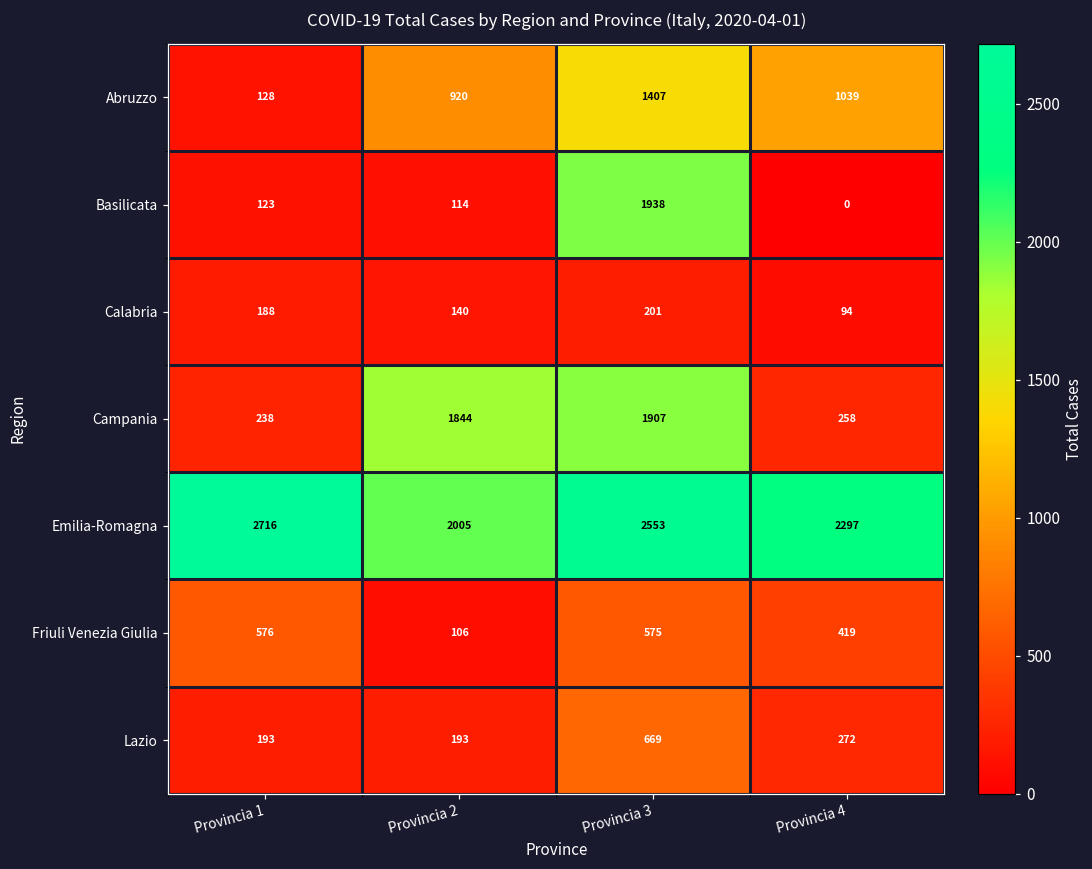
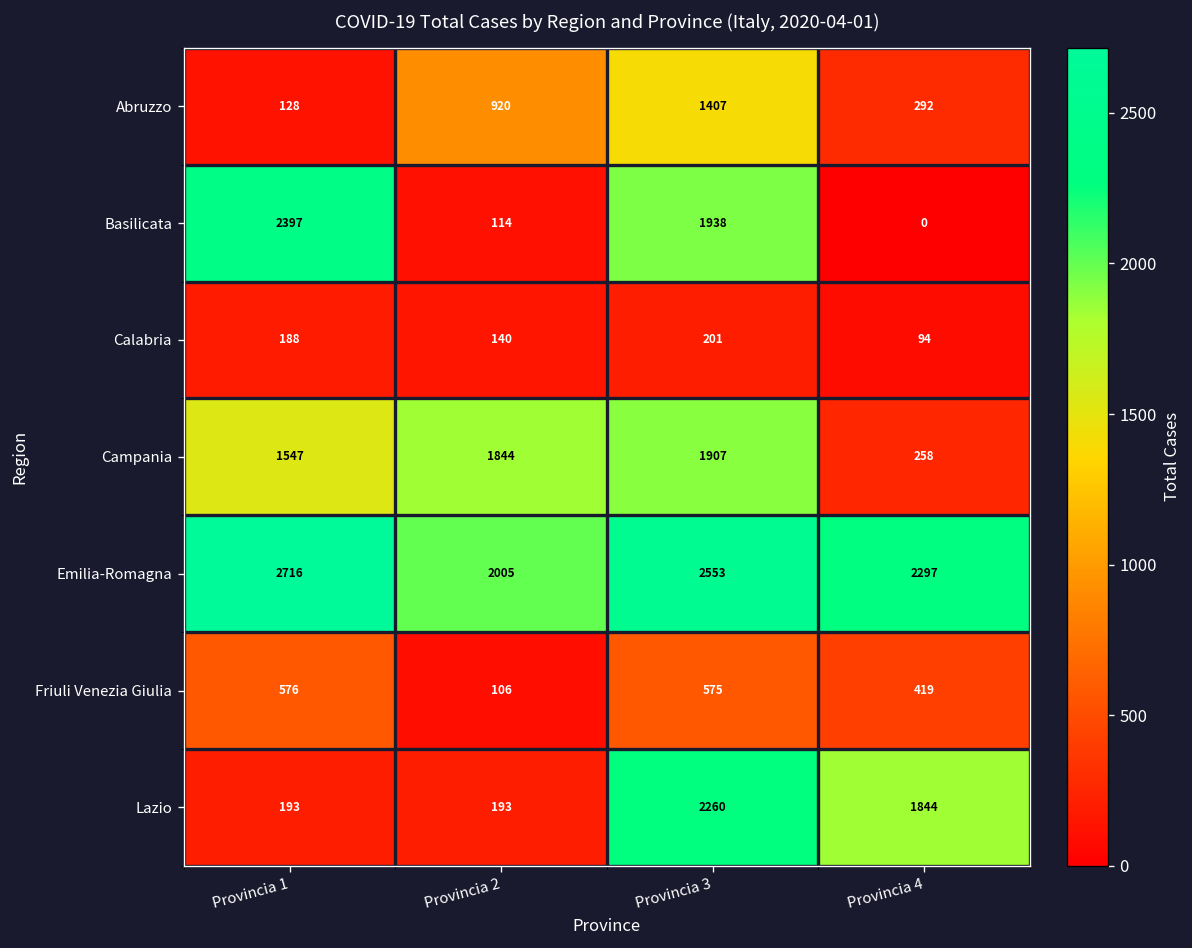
Abruzzo, Provincia 4: 1039 -> 292
Basilicata, Provincia 1: 123 -> 2397
Campania, Provincia 1: 238 -> 1547
Lazio, Provincia 3: 669 -> 2260
Lazio, Provincia 4: 272 -> 1844
